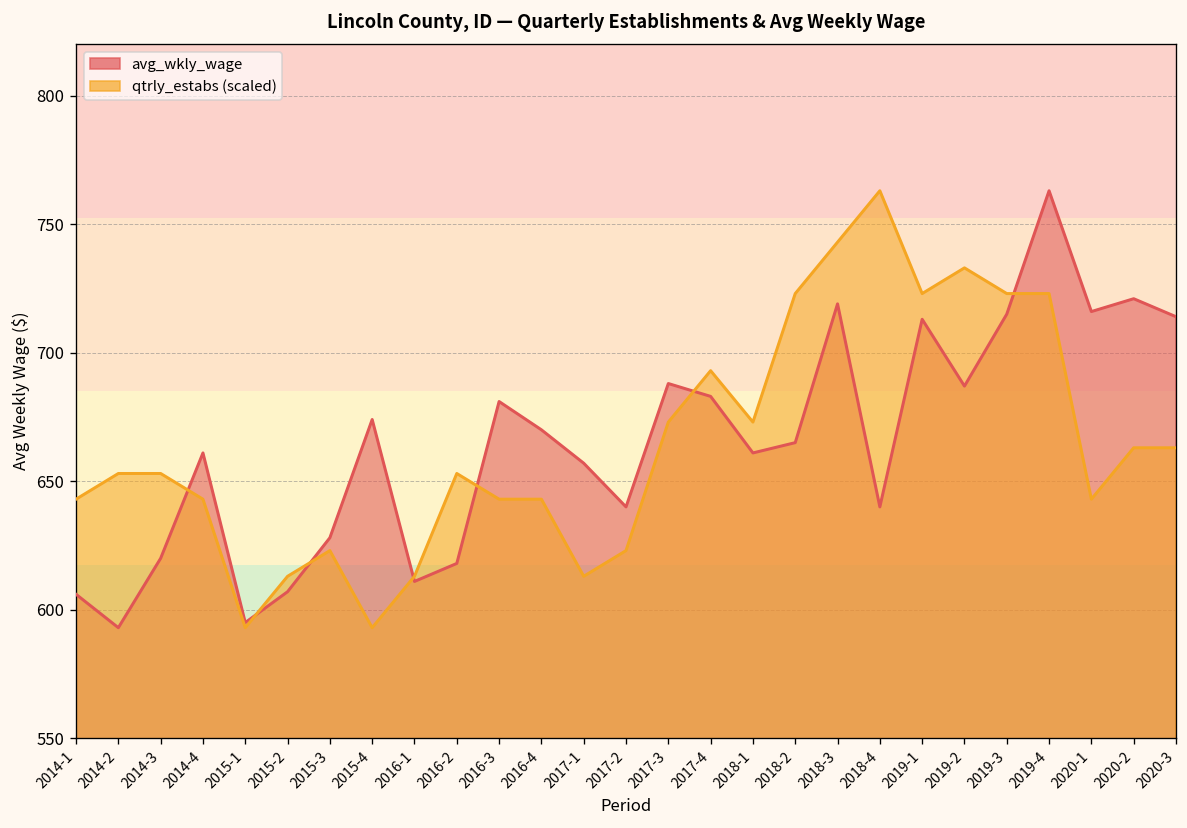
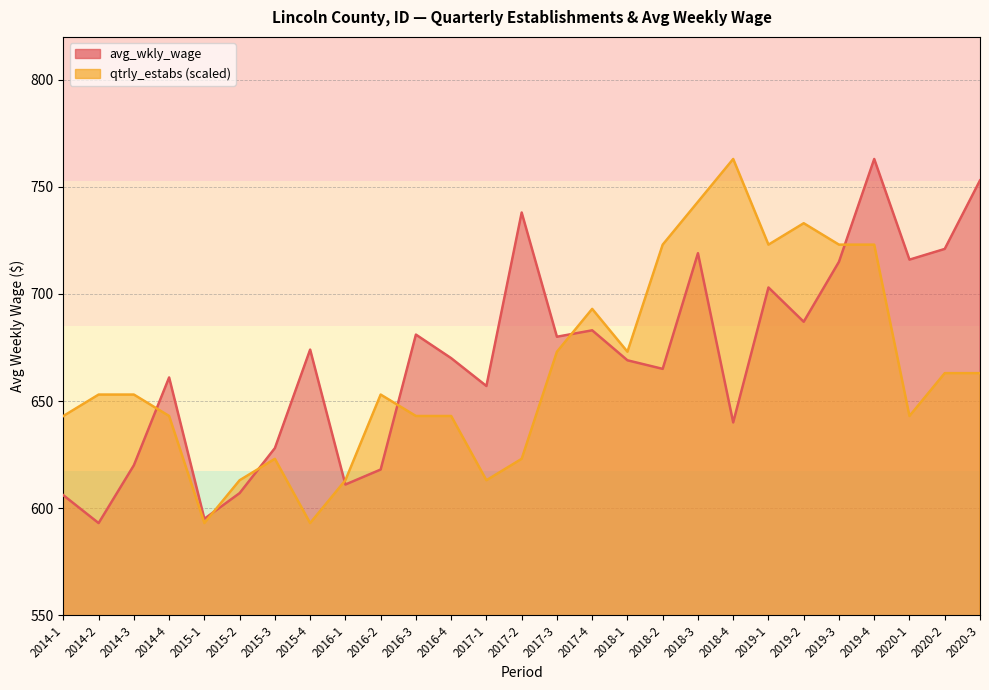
avg_wkly_wage, 2017-2: 640 -> 738
avg_wkly_wage, 2017-3: 688 -> 680
avg_wkly_wage, 2018-1: 661 -> 669
avg_wkly_wage, 2019-1: 713 -> 703
avg_wkly_wage, 2020-3: 714 -> 753
